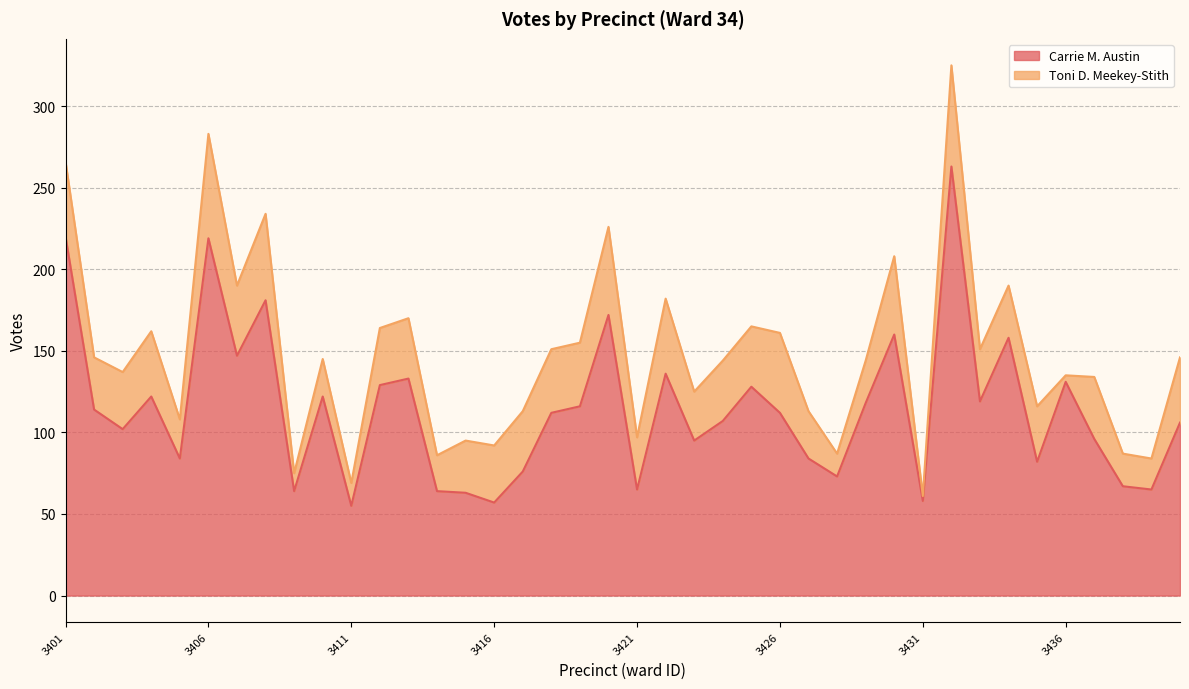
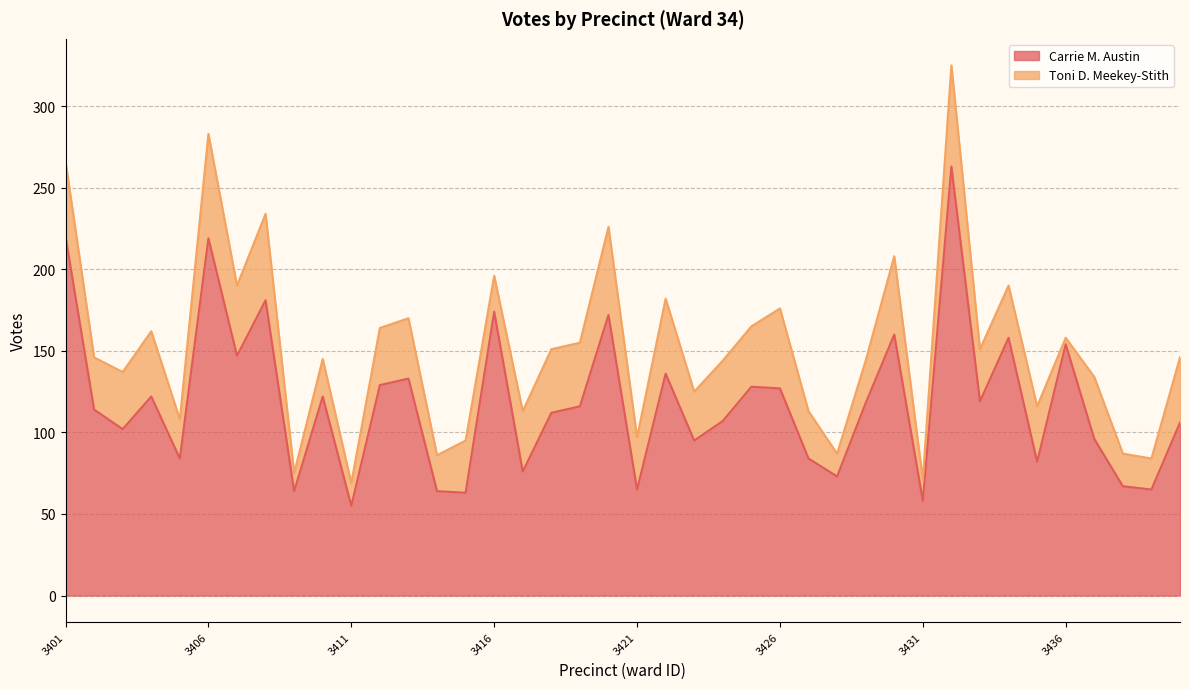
Carrie M. Austin, 3416: 57 -> 174
Toni D. Meekey-Stith, 3416: 35 -> 22
Carrie M. Austin, 3426: 112 -> 127
Toni D. Meekey-Stith, 3431: 3 -> 13
Carrie M. Austin, 3436: 131 -> 154
